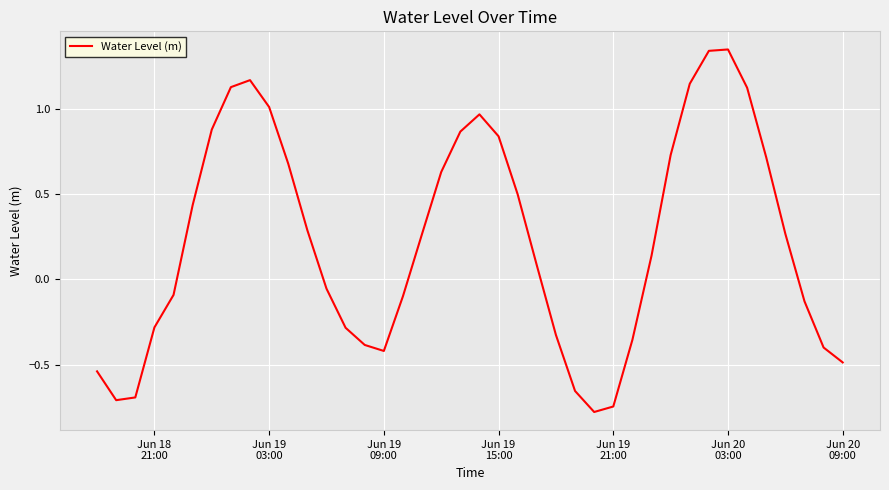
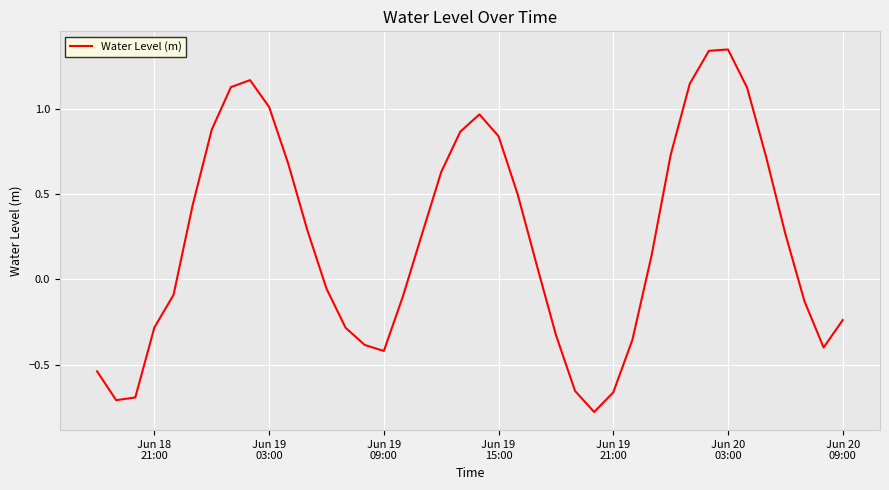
Jun 19 21:00: -0.75 -> -0.66
Jun 20 09:00: -0.49 -> -0.24
